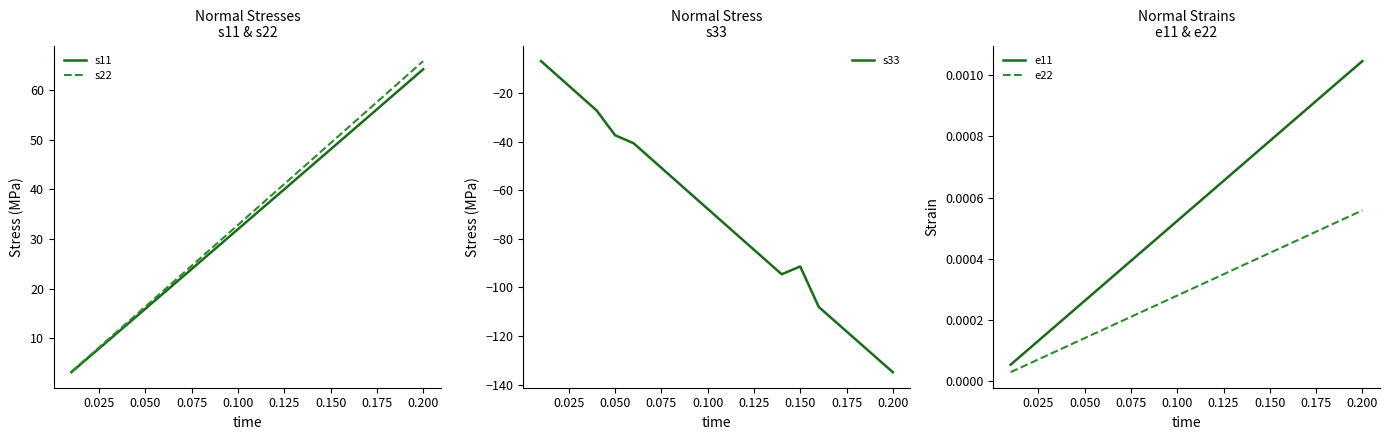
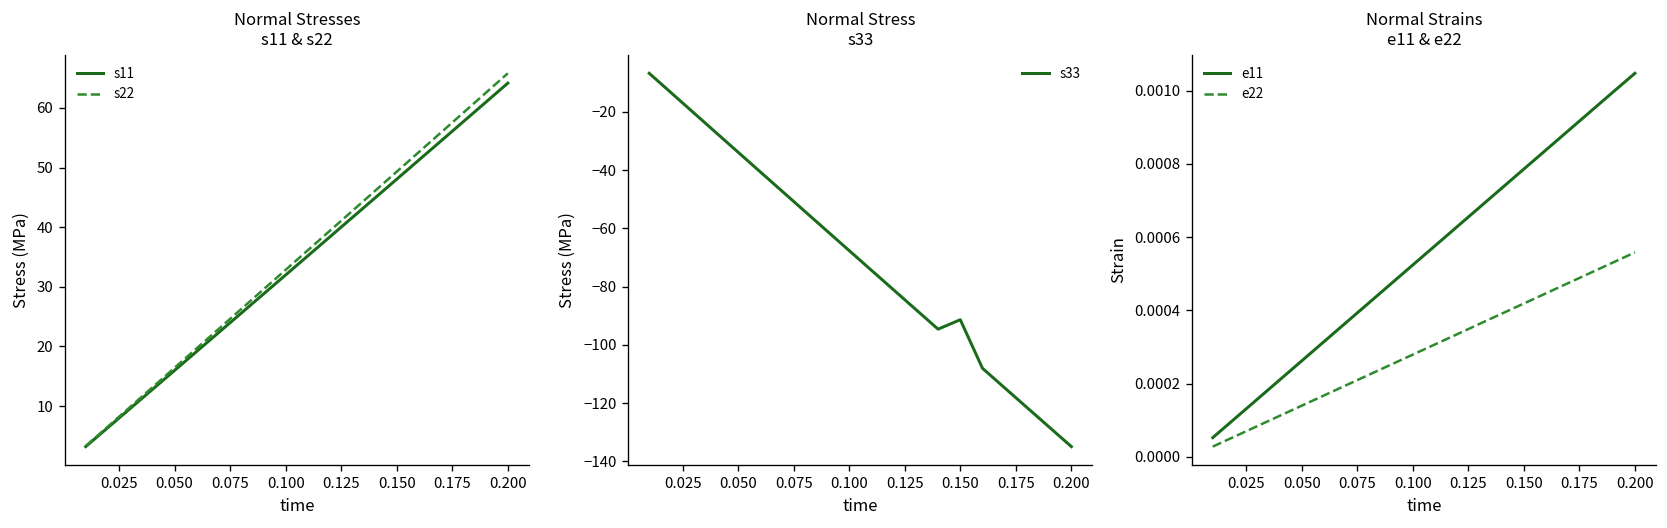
Normal Stress s33, 0.050: -37 -> -34
